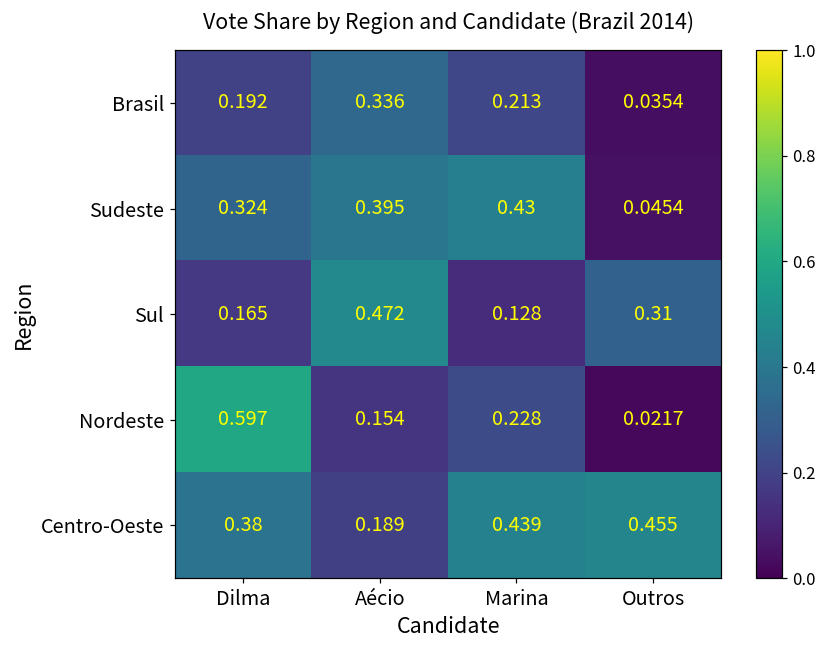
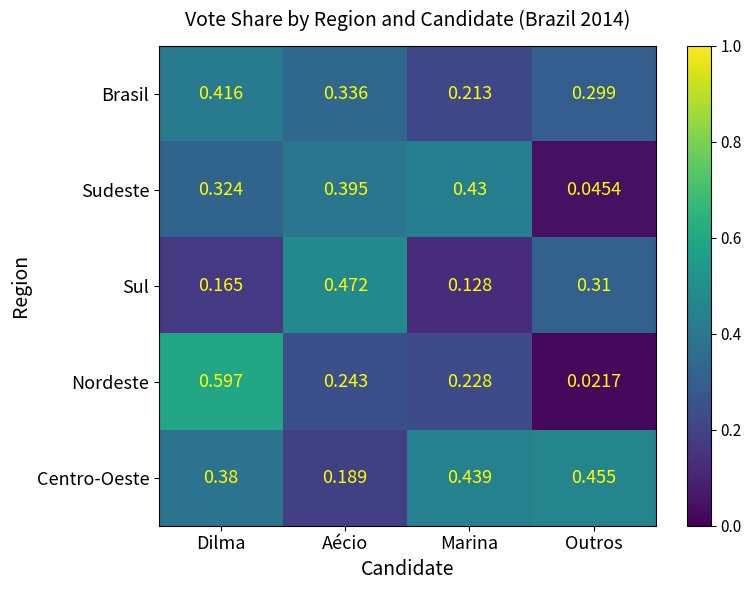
Brasil, Dilma: 0.192 -> 0.416
Brasil, Outros: 0.0354 -> 0.299
Nordeste, Aécio: 0.154 -> 0.243
